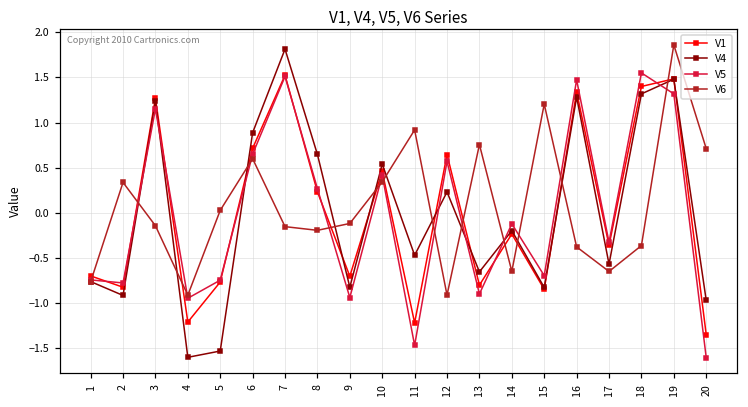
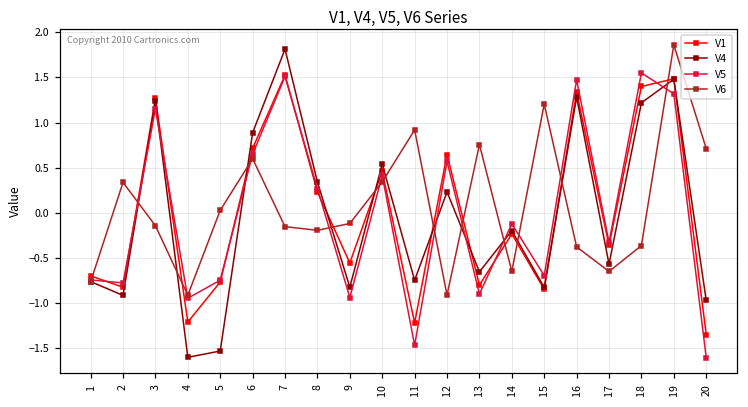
V4, 8: 0.6 -> 0.3
V1, 9: -0.7 -> -0.6
V4, 11: -0.5 -> -0.7
V4, 18: 1.3 -> 1.2
